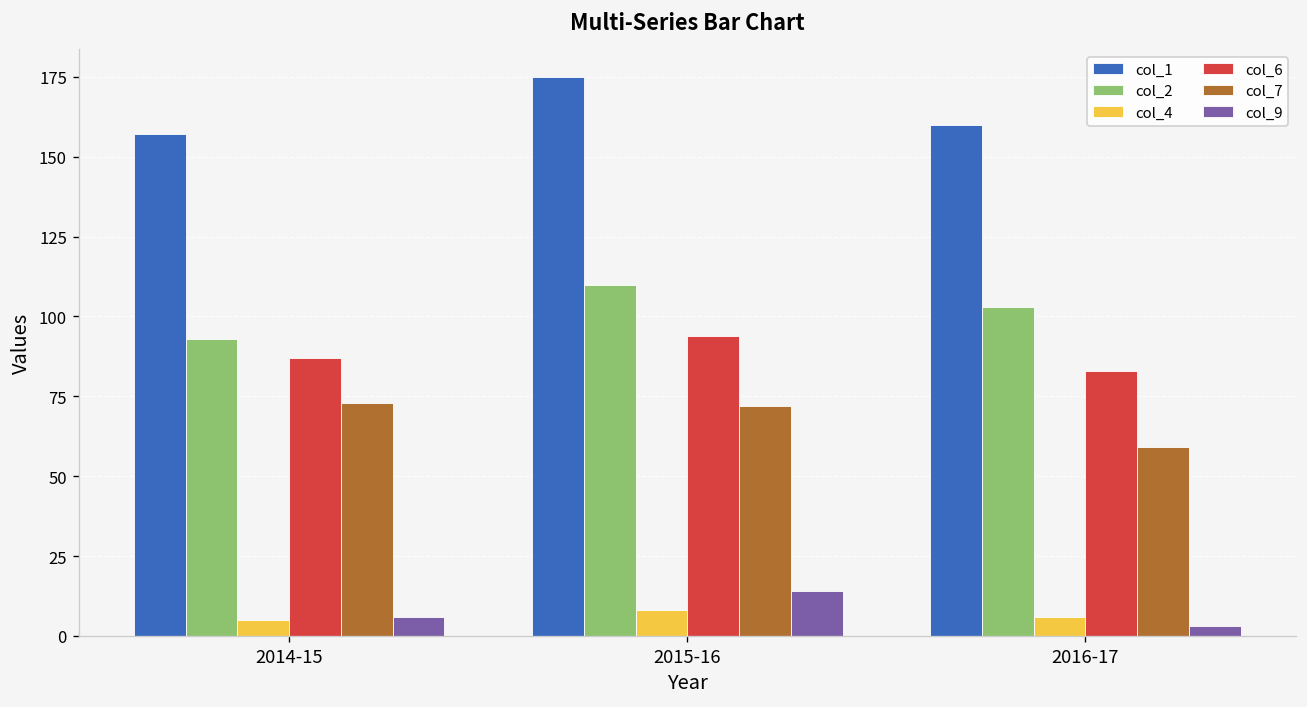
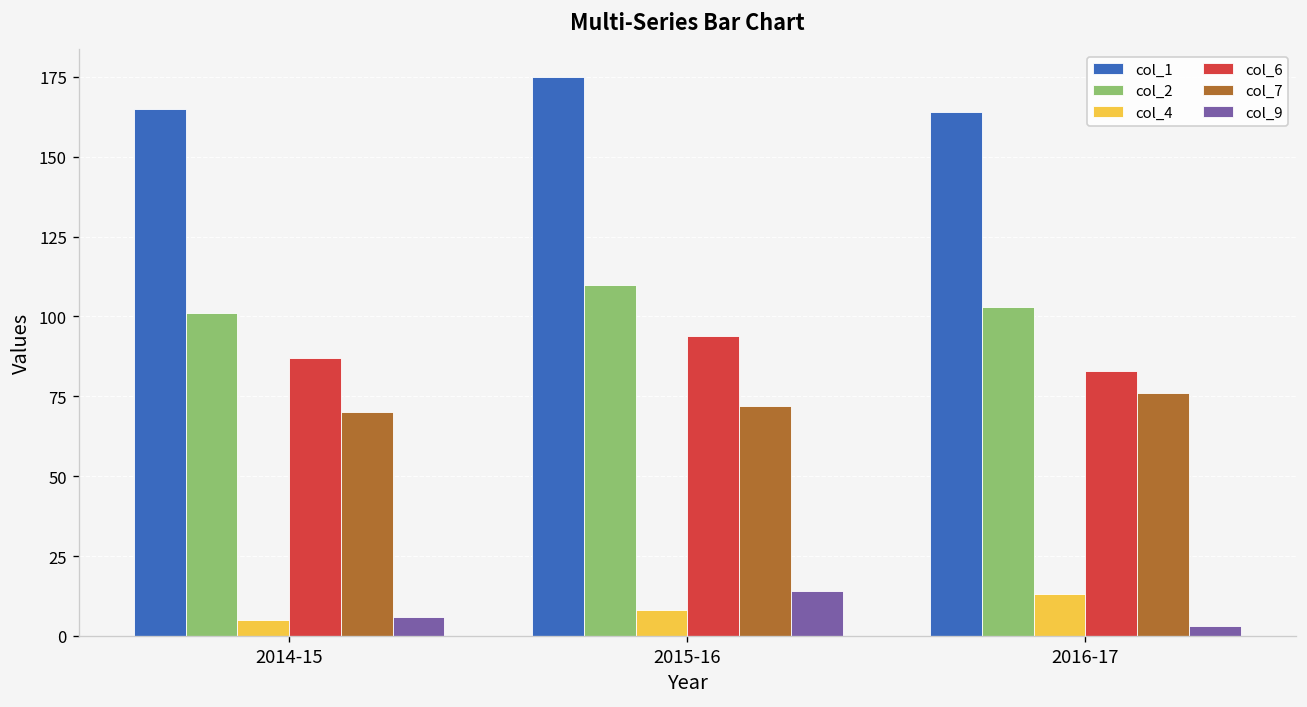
col_1, 2014-15: 157 -> 165
col_2, 2014-15: 93 -> 101
col_7, 2014-15: 73 -> 70
col_1, 2016-17: 160 -> 164
col_4, 2016-17: 6 -> 13
col_7, 2016-17: 59 -> 76
